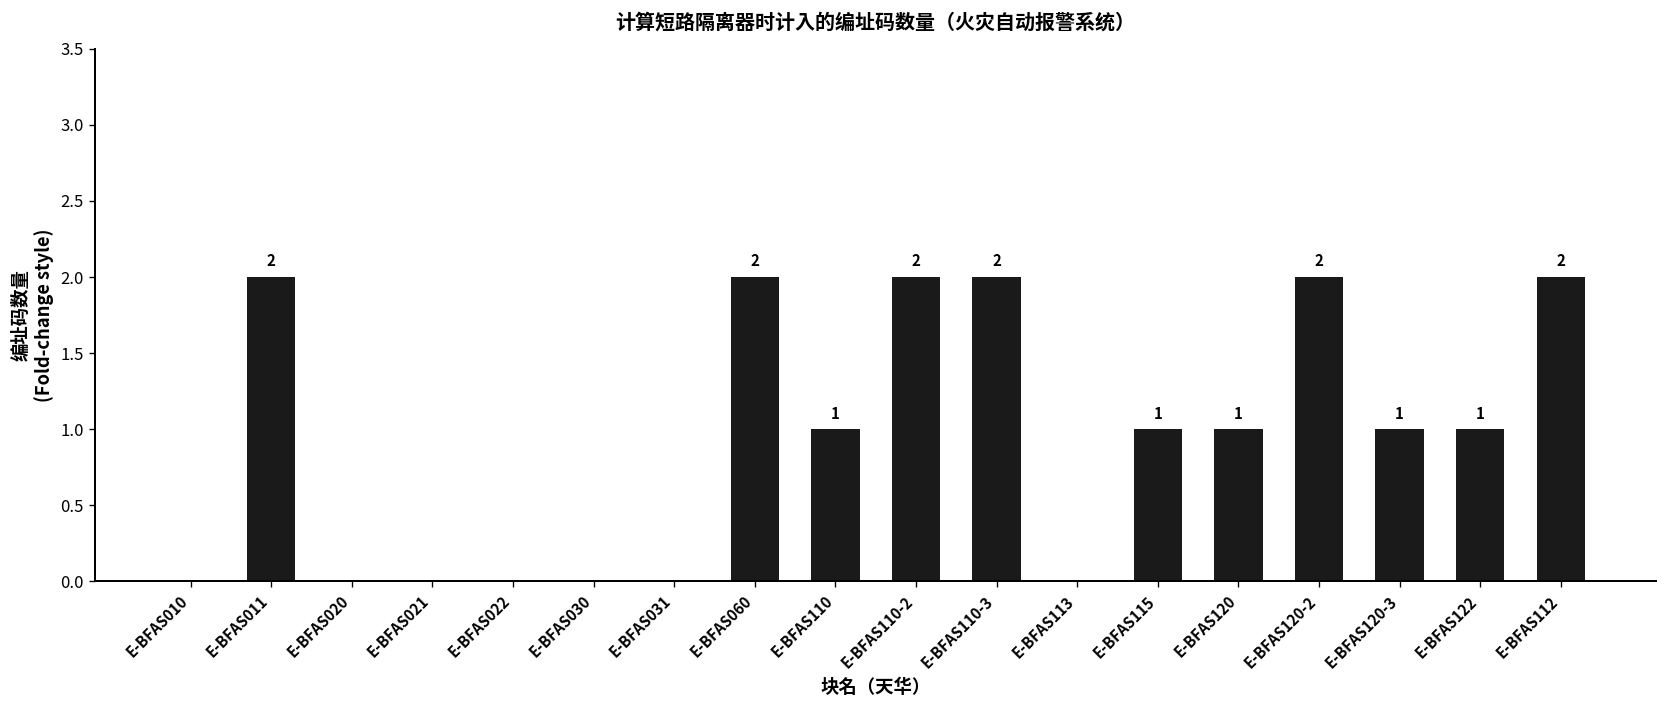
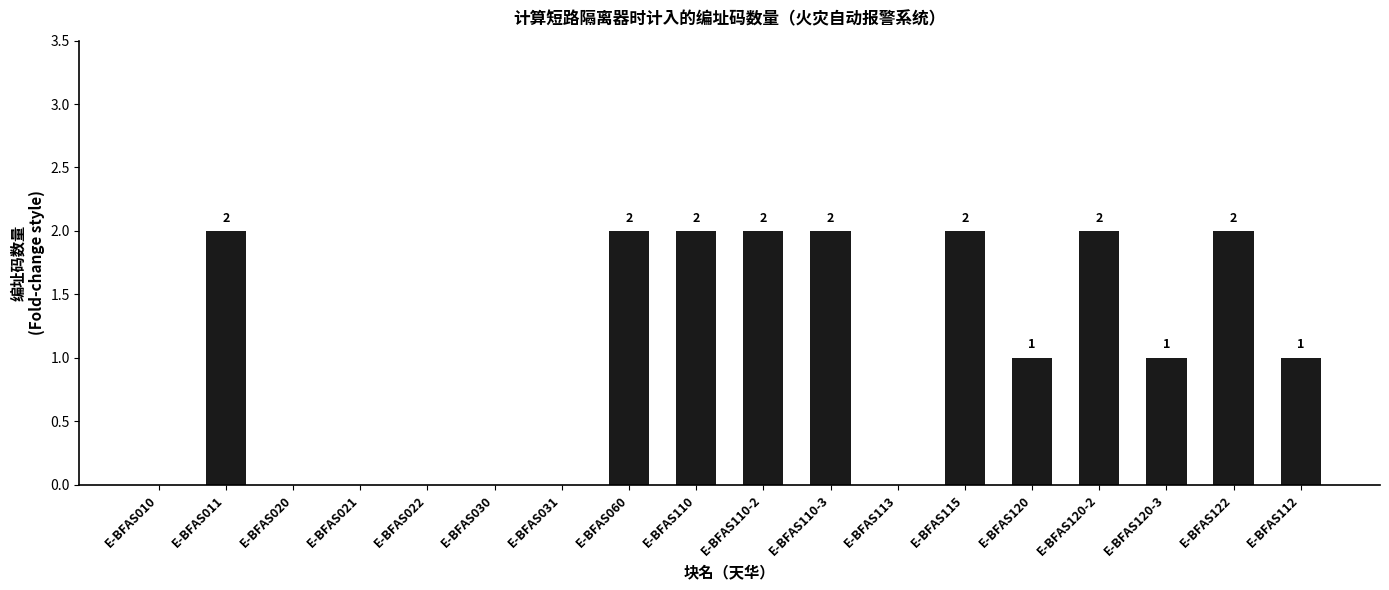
E-BFAS110: 1 -> 2
E-BFAS115: 1 -> 2
E-BFAS122: 1 -> 2
E-BFAS112: 2 -> 1
